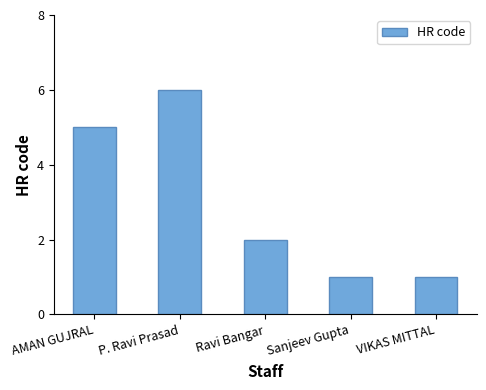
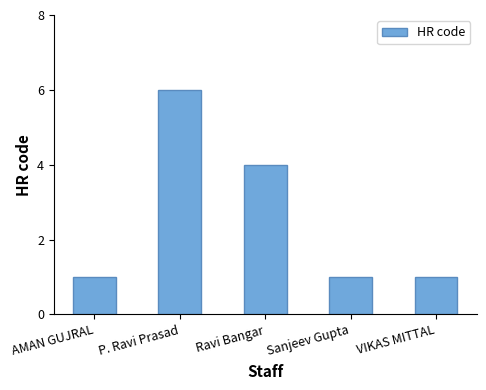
AMAN GUJRAL: 5 -> 1
Ravi Bangar: 2 -> 4
